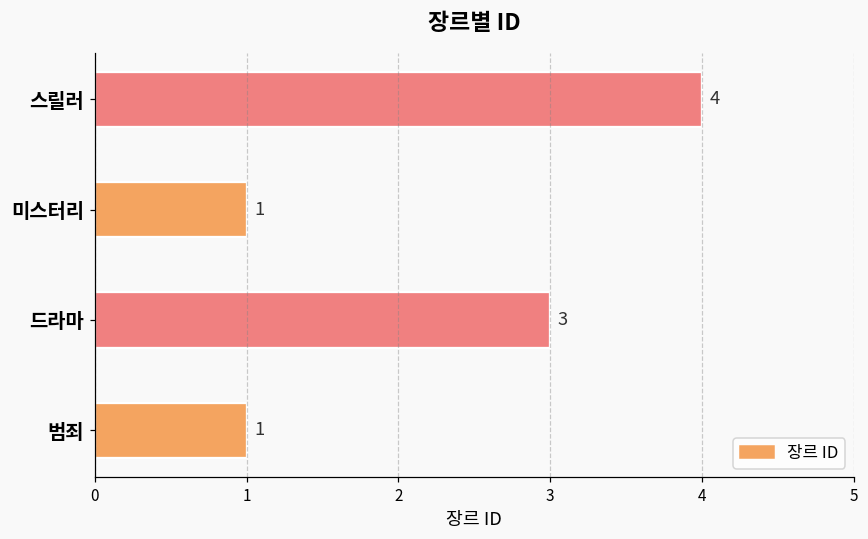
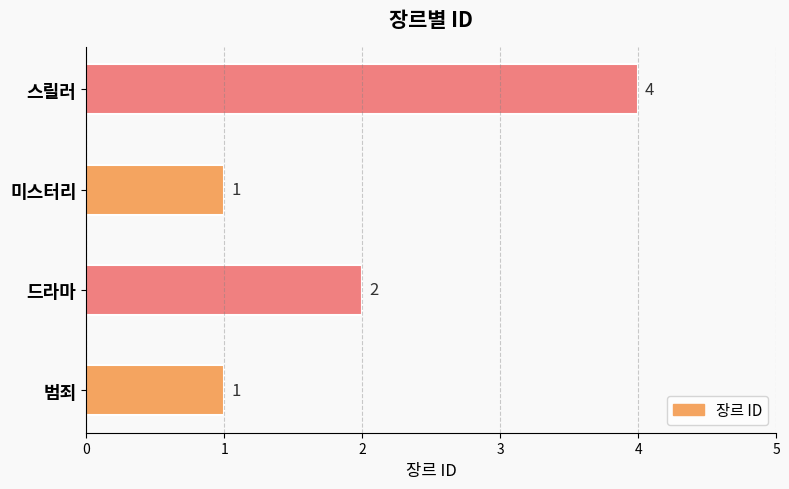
드라마: 3 -> 2
